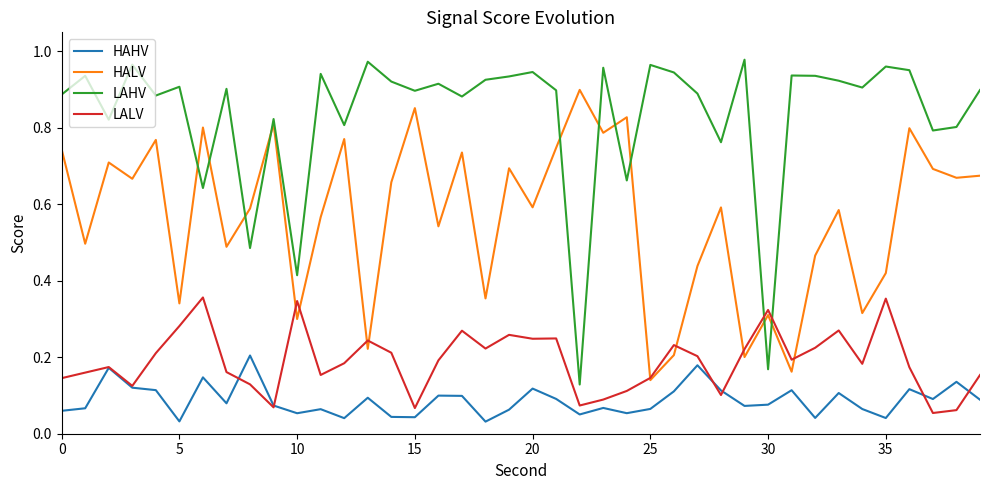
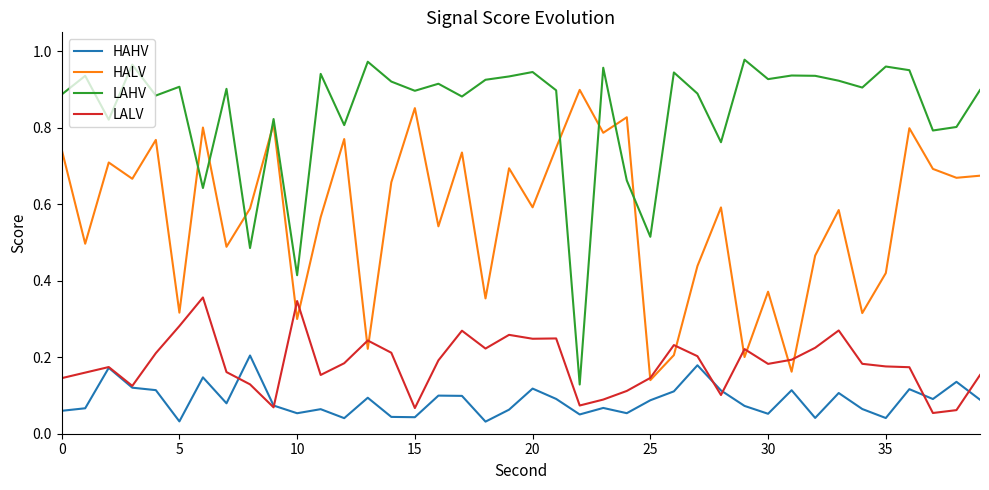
HALV, 5: 0.34 -> 0.32
HAHV, 25: 0.06 -> 0.09
LAHV, 25: 0.96 -> 0.52
HAHV, 30: 0.08 -> 0.05
HALV, 30: 0.31 -> 0.37
LAHV, 30: 0.17 -> 0.93
LALV, 30: 0.32 -> 0.18
LALV, 35: 0.35 -> 0.18
